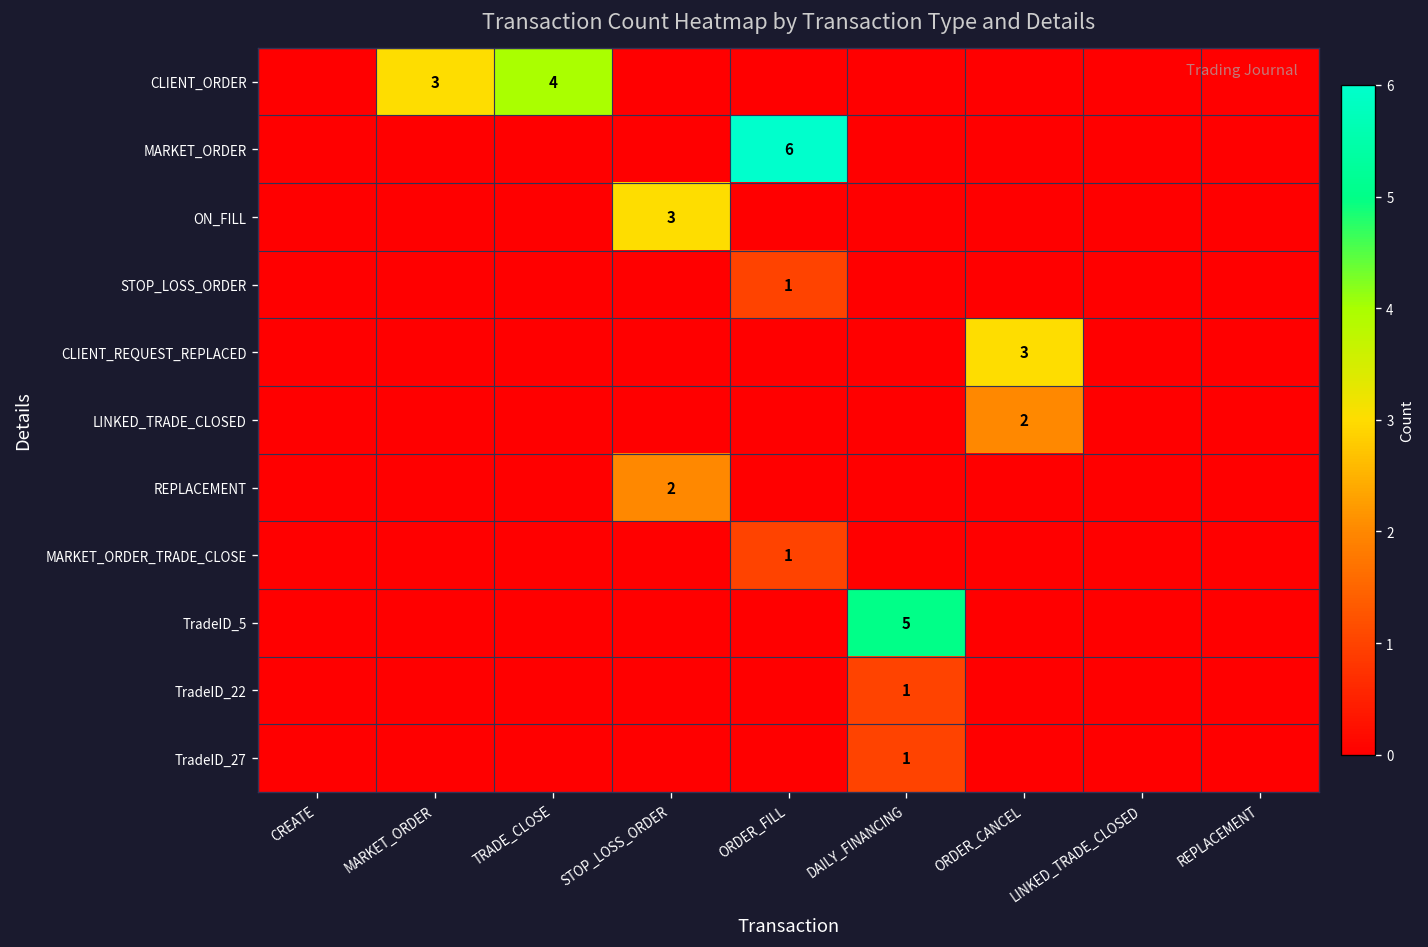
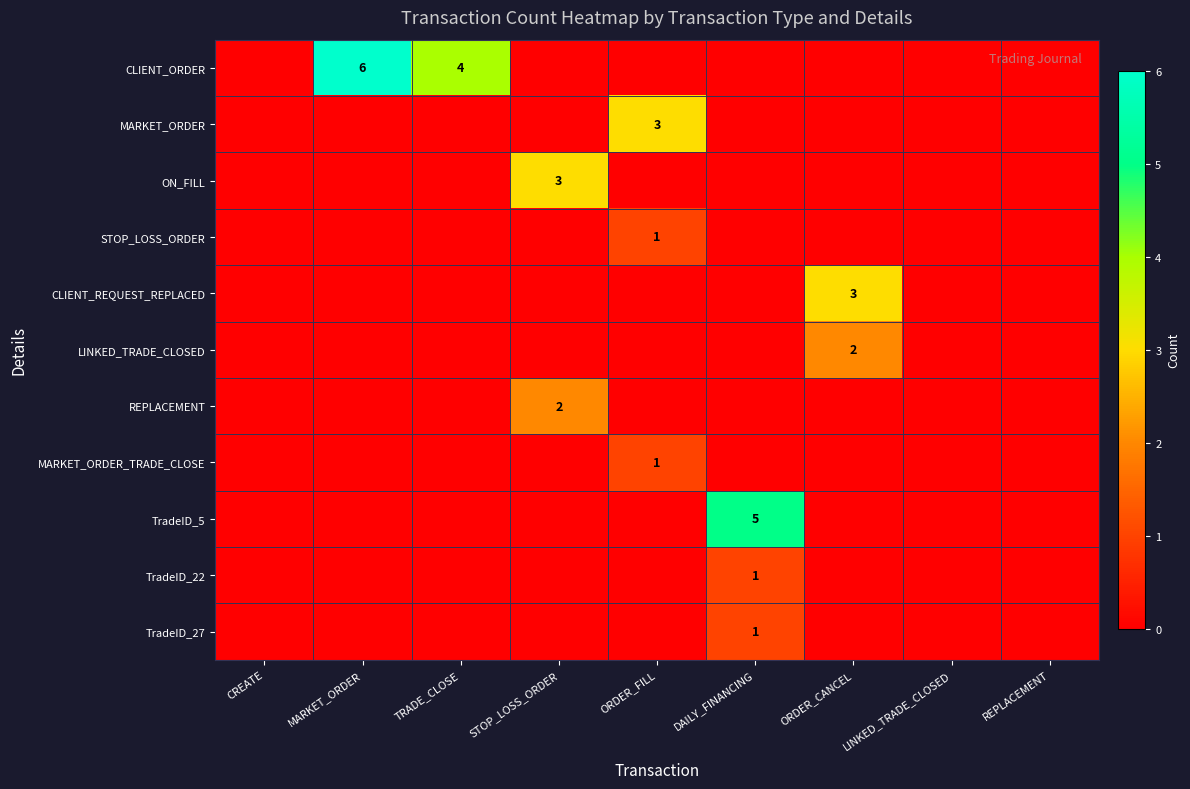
CLIENT_ORDER, MARKET_ORDER: 3 -> 6
MARKET_ORDER, ORDER_FILL: 6 -> 3
